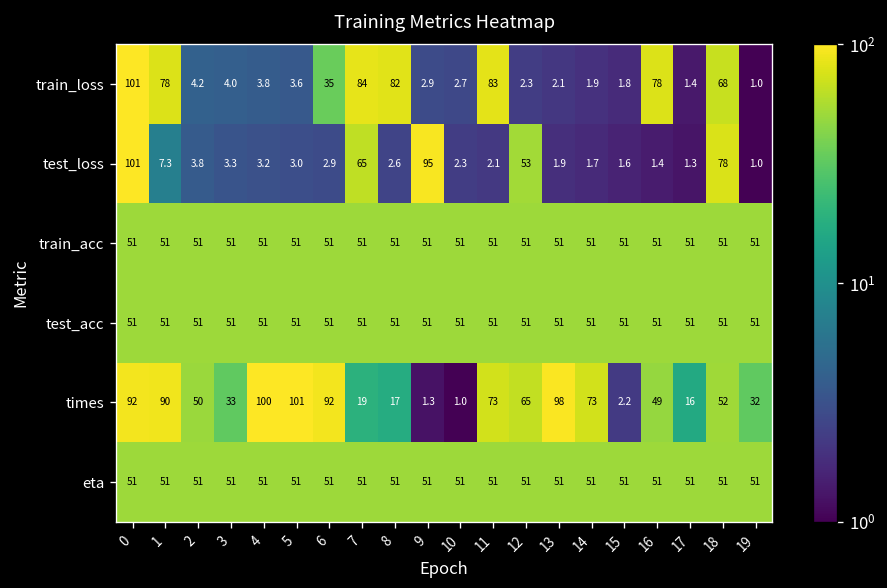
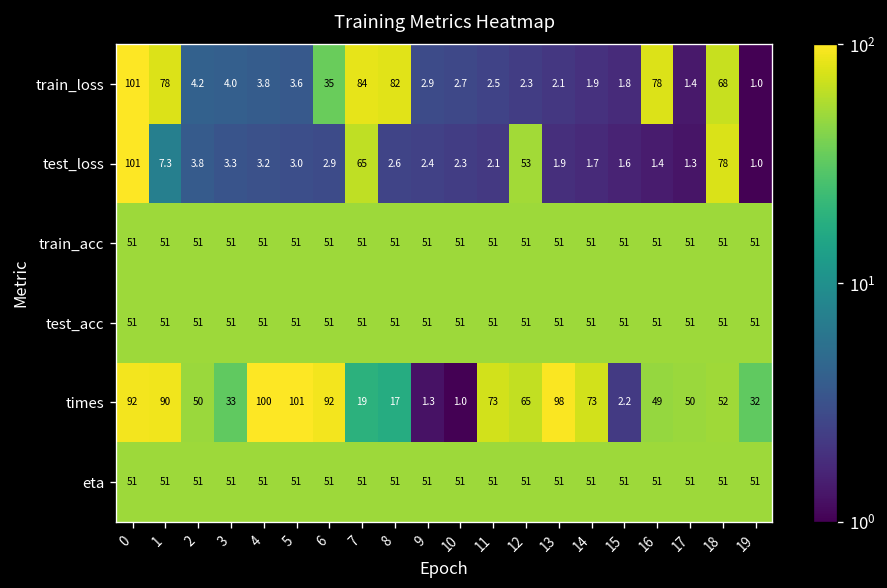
train_loss, 11: 83 -> 2.5
test_loss, 9: 95 -> 2.4
times, 17: 16 -> 50
